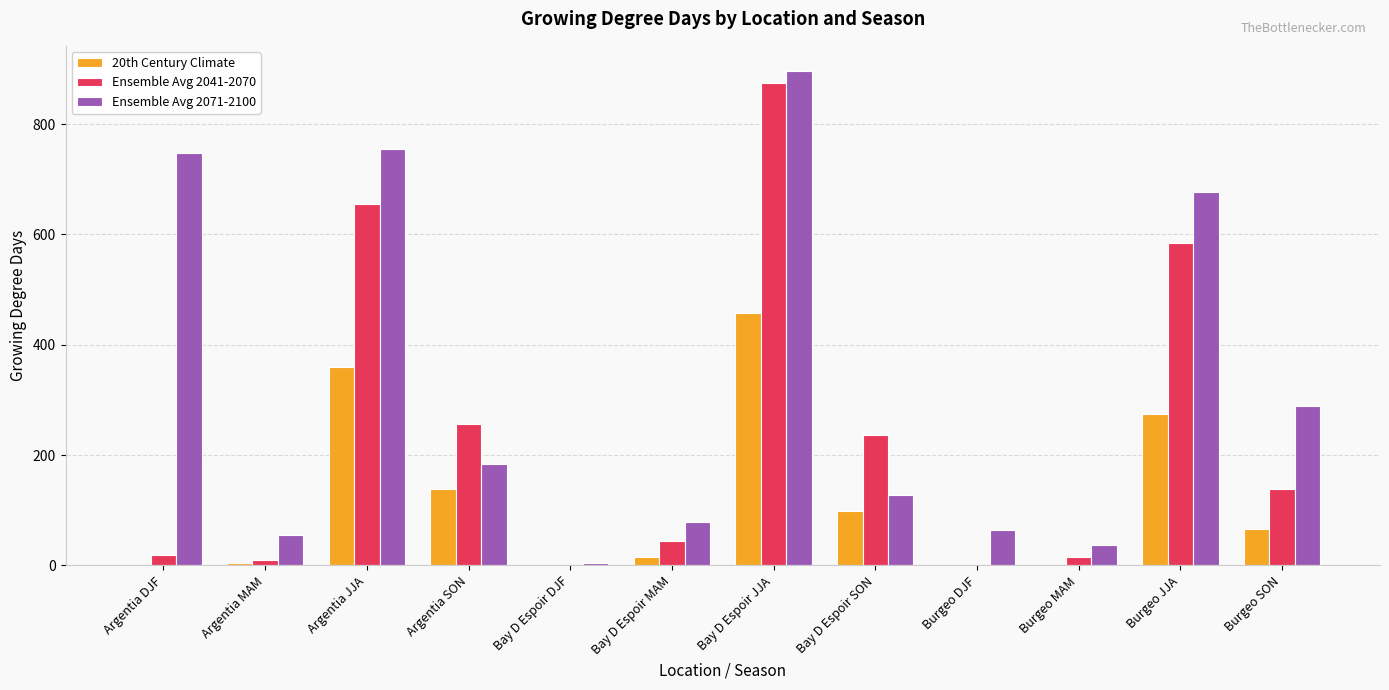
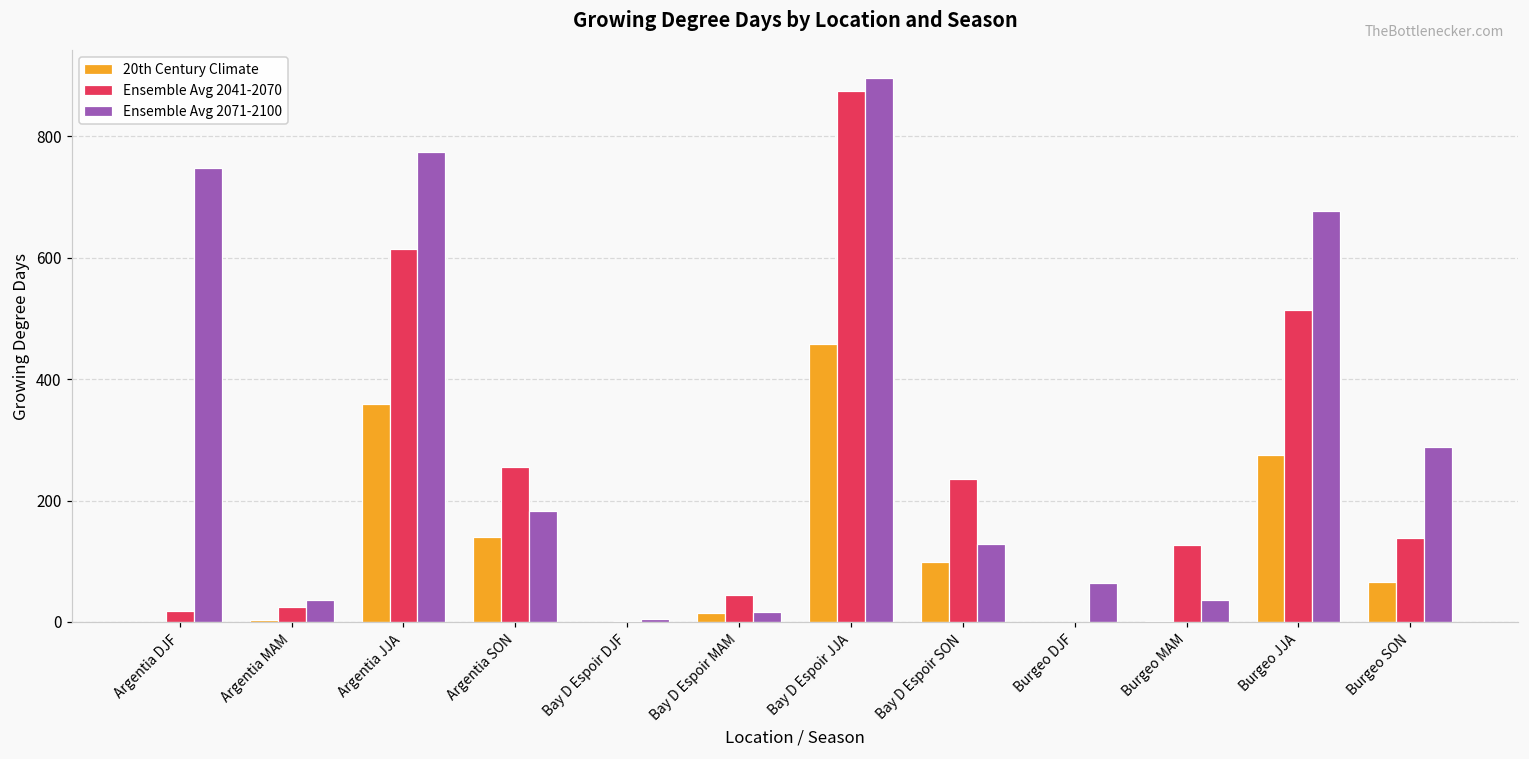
Ensemble Avg 2041-2070, Argentia MAM: 10 -> 20
Ensemble Avg 2071-2100, Argentia MAM: 60 -> 40
Ensemble Avg 2041-2070, Argentia JJA: 660 -> 620
Ensemble Avg 2071-2100, Argentia JJA: 760 -> 770
Ensemble Avg 2071-2100, Bay D Espoir MAM: 80 -> 20
Ensemble Avg 2041-2070, Burgeo MAM: 10 -> 130
Ensemble Avg 2041-2070, Burgeo JJA: 580 -> 510
